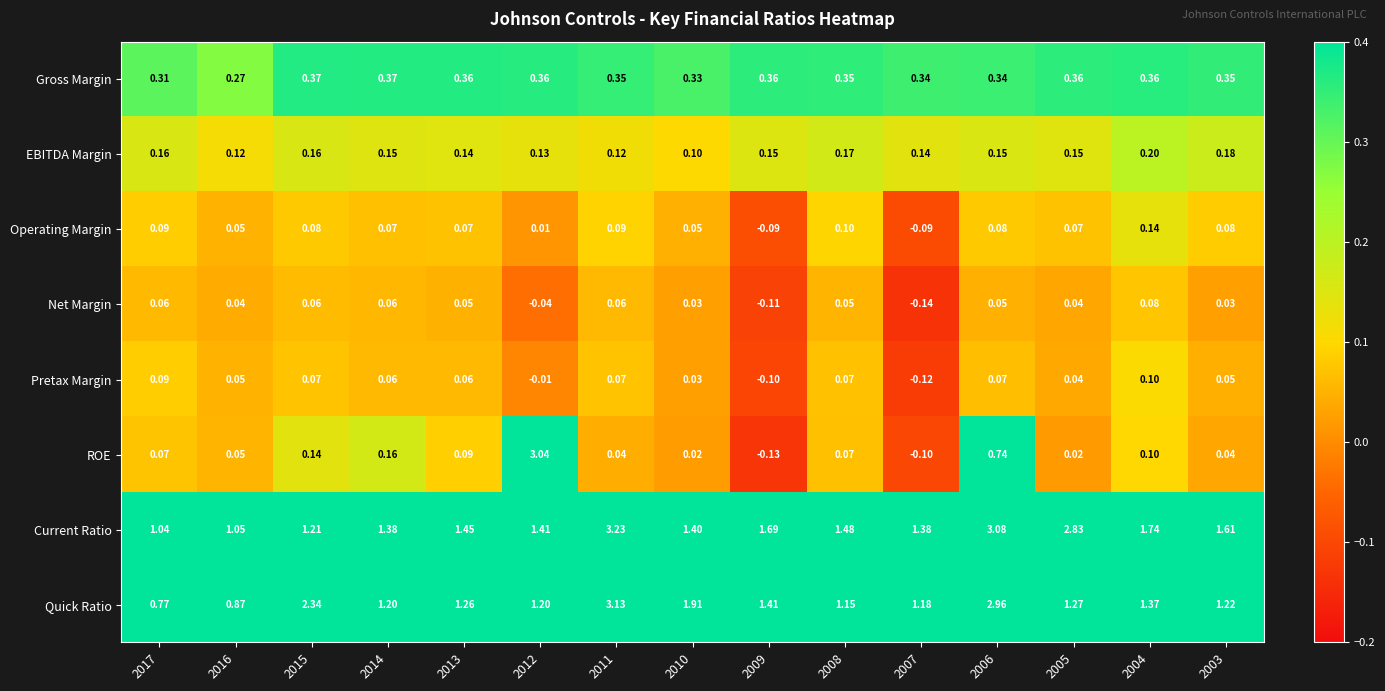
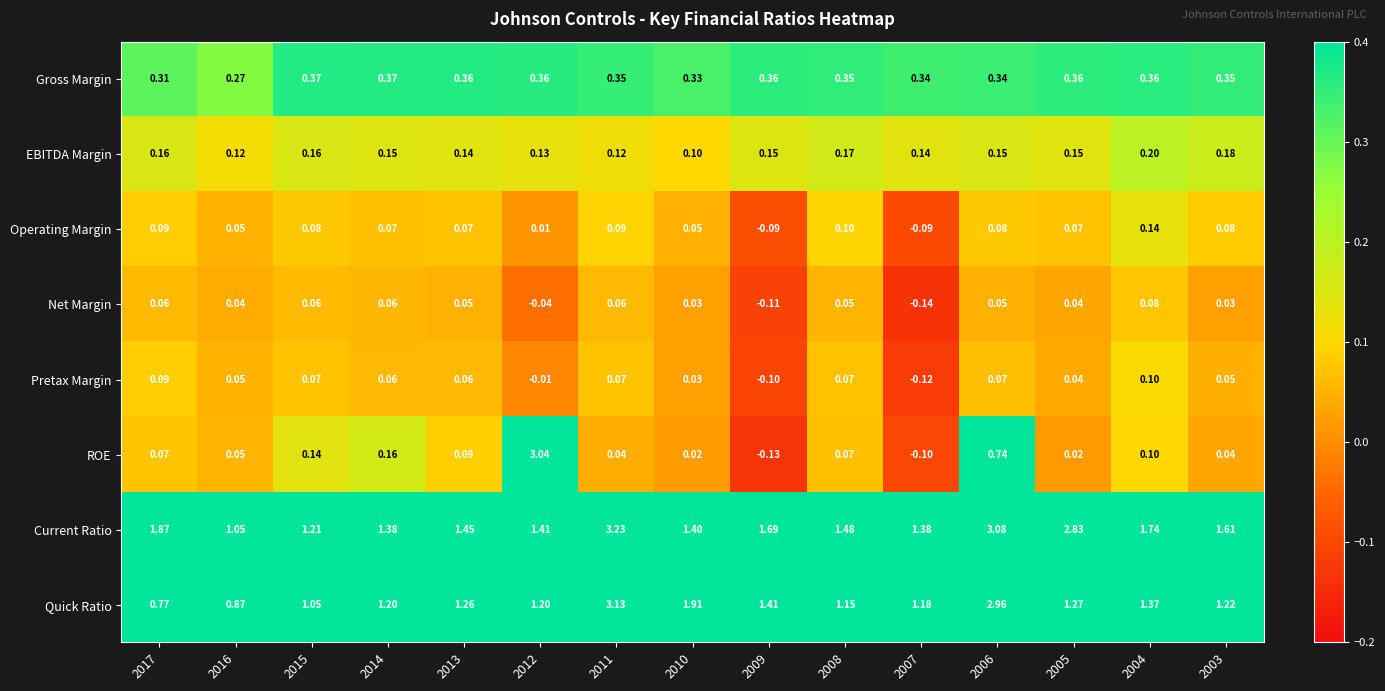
Current Ratio, 2017: 1.04 -> 1.87
Quick Ratio, 2015: 2.34 -> 1.05
